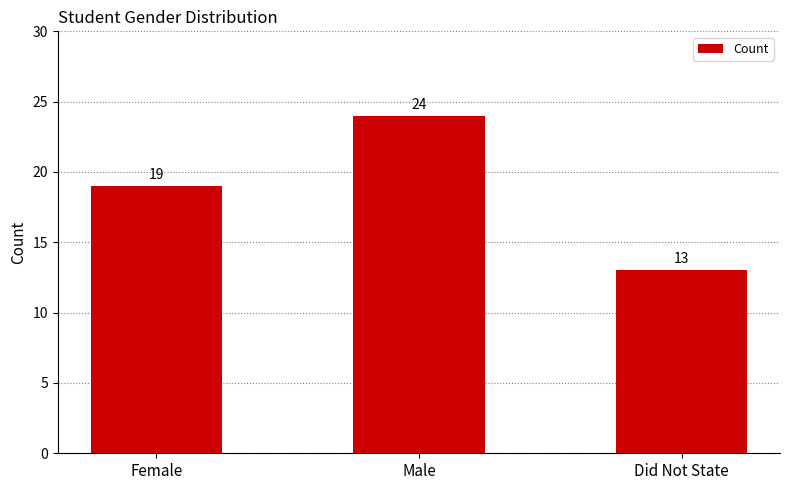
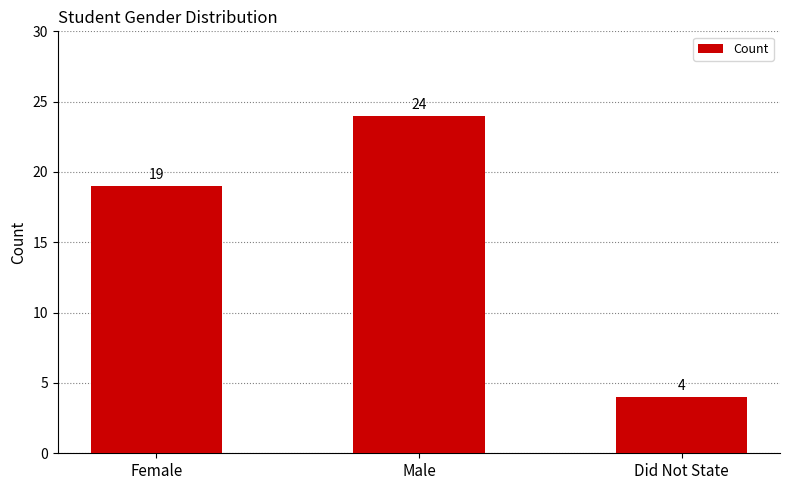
Did Not State: 13 -> 4
